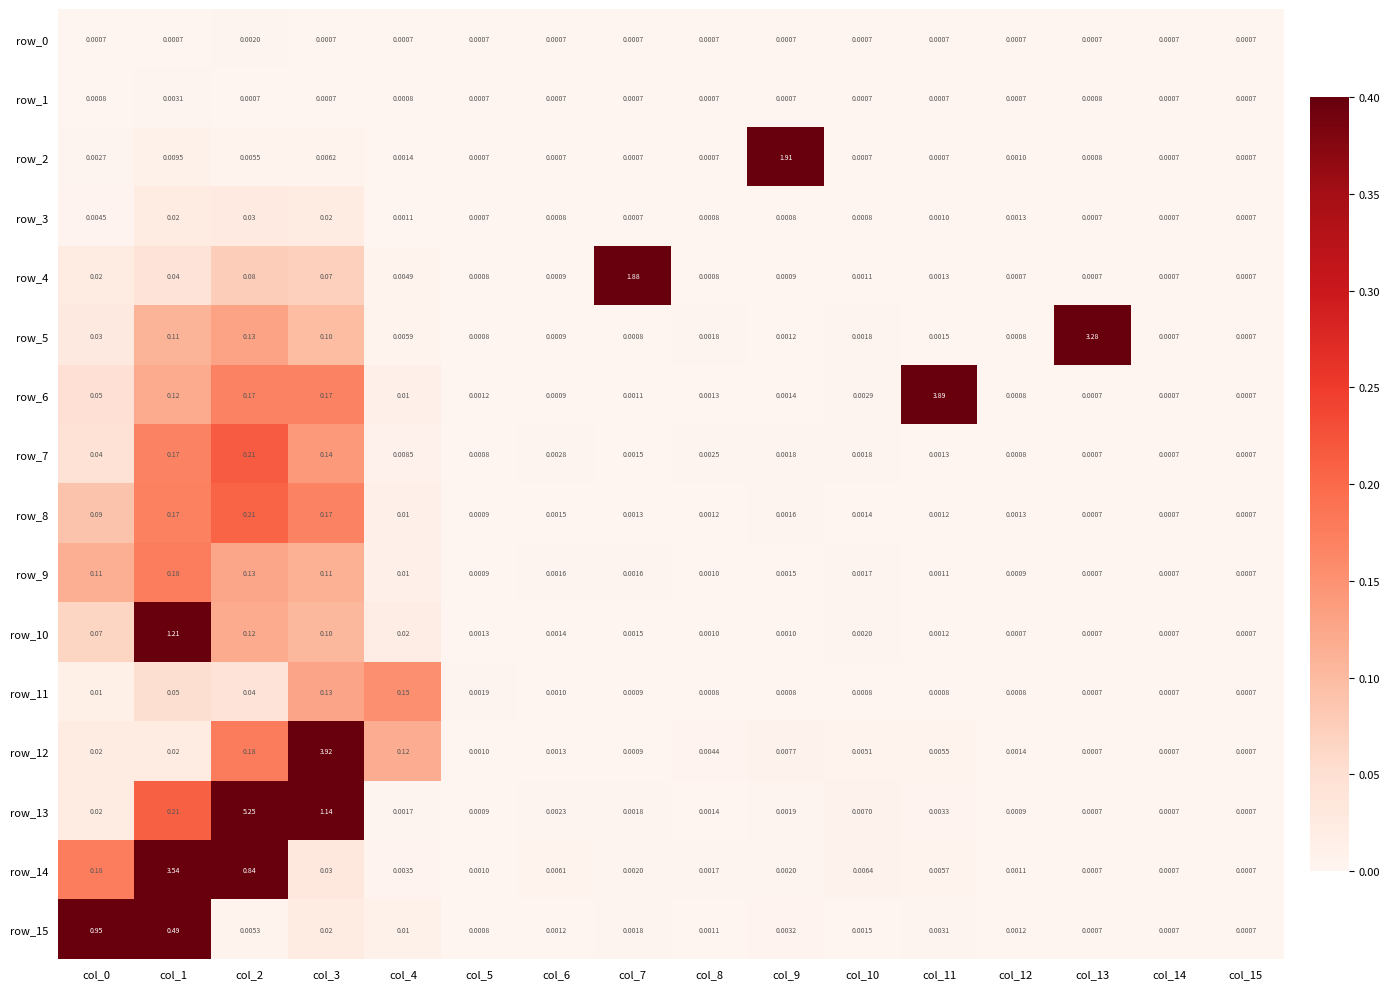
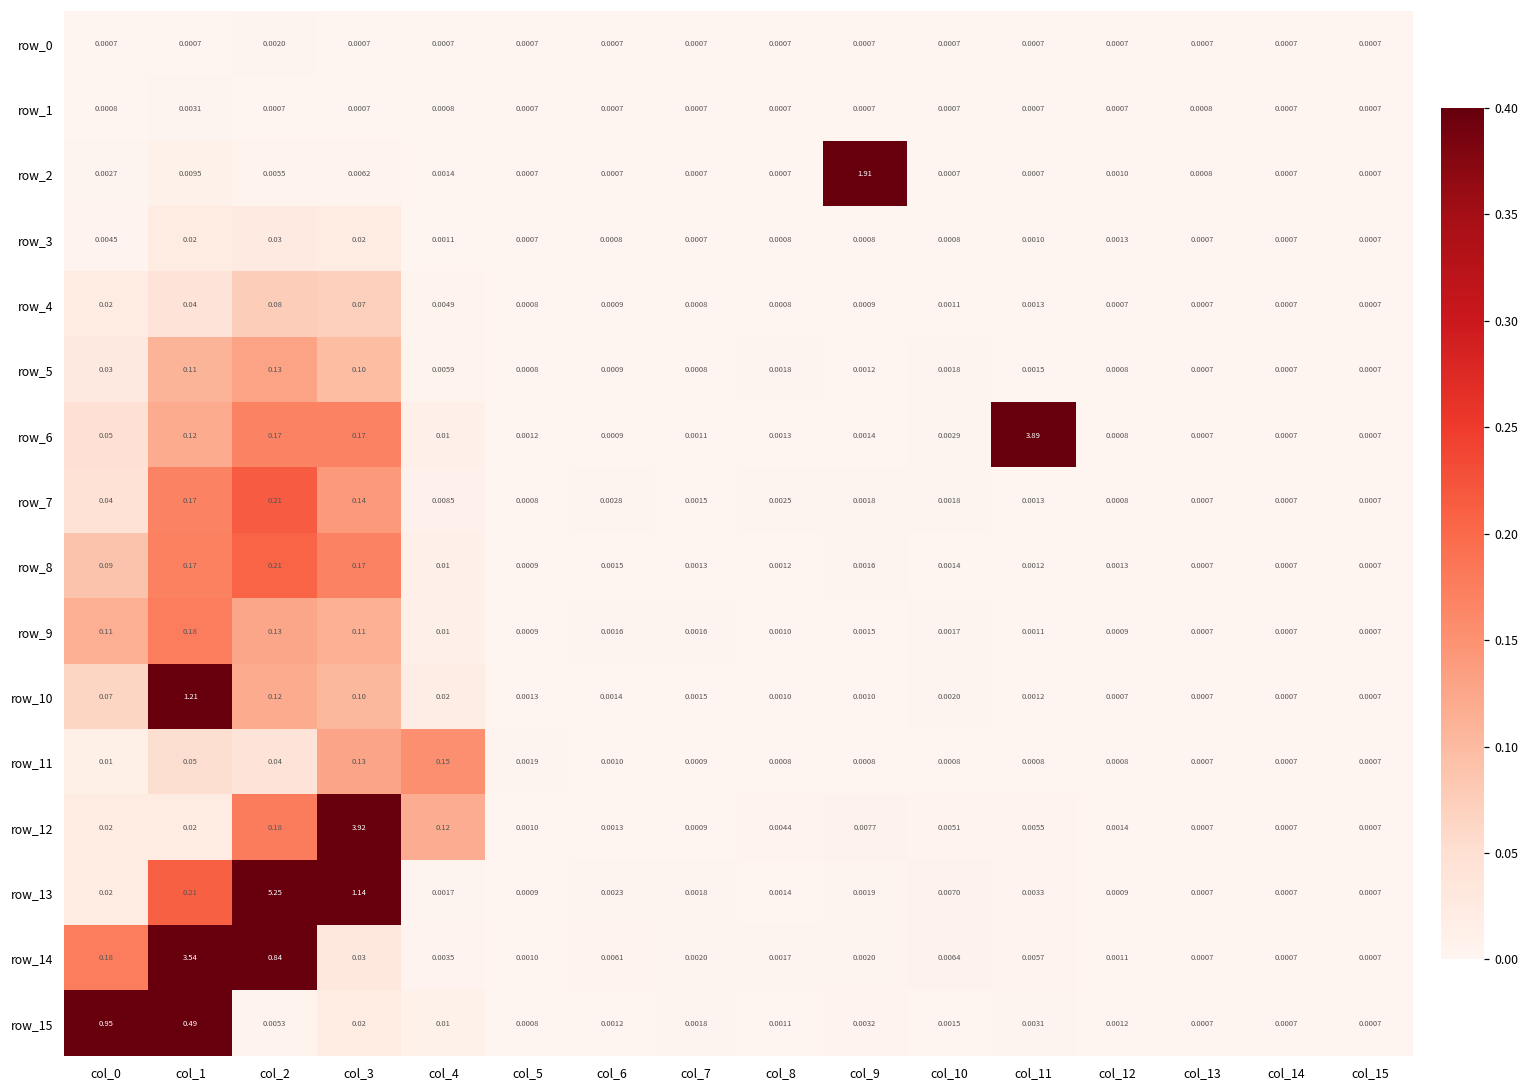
row_4, col_7: 1.88 -> 0.0008
row_5, col_13: 3.28 -> 0.0007
